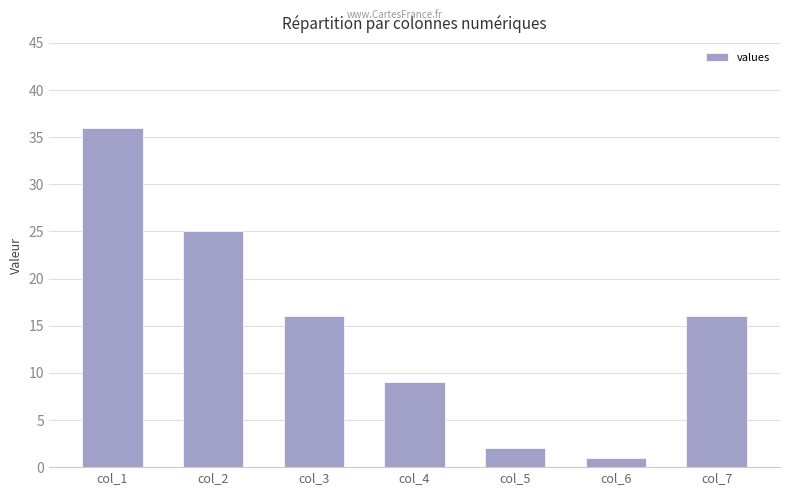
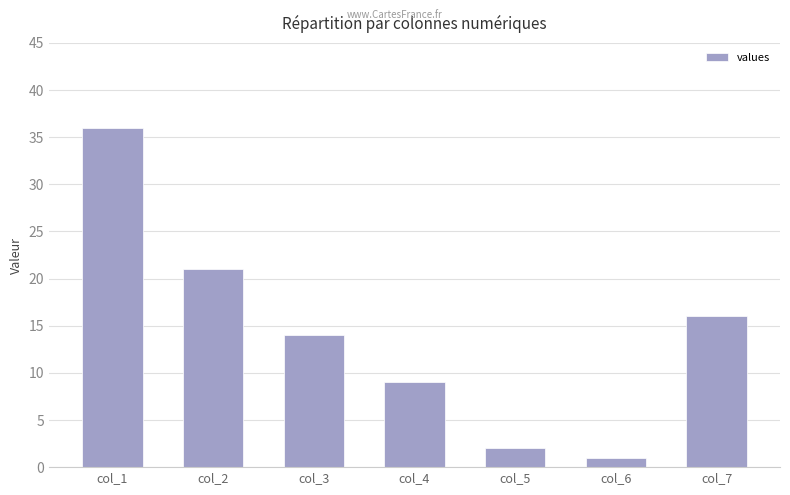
col_2: 25 -> 21
col_3: 16 -> 14
